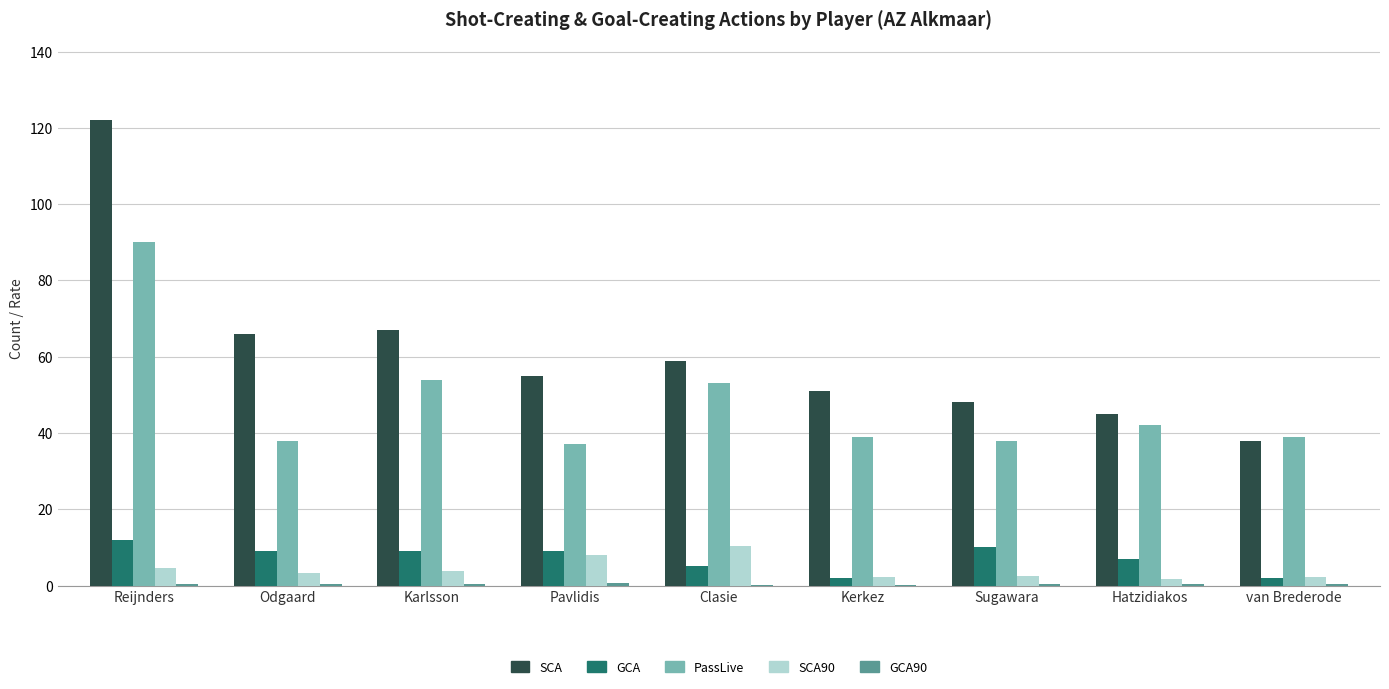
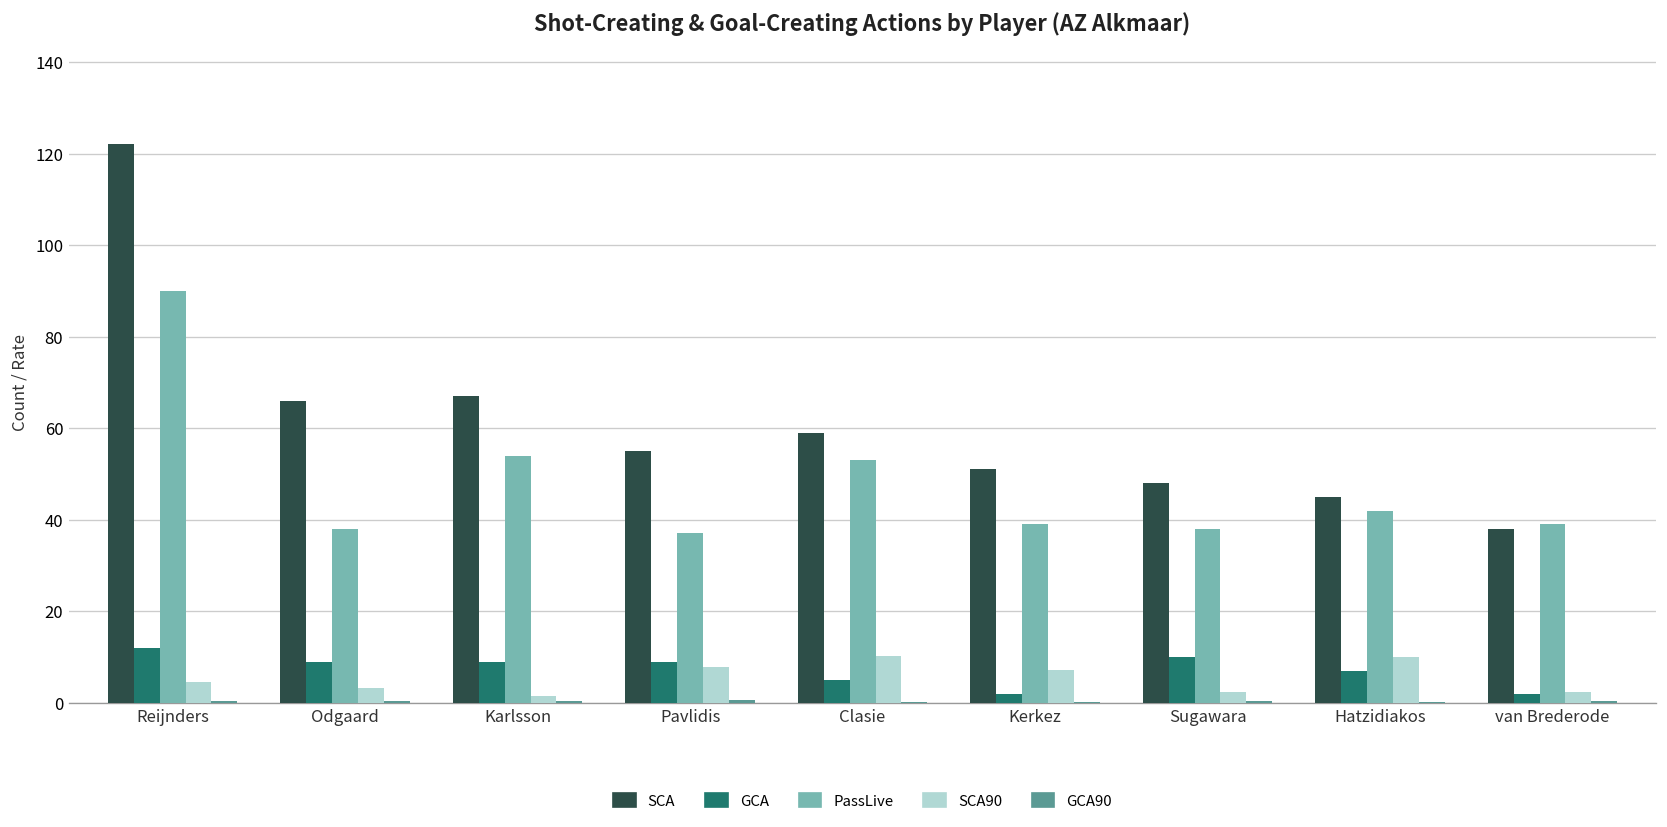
SCA90, Karlsson: 4 -> 1
SCA90, Kerkez: 2 -> 7
SCA90, Hatzidiakos: 2 -> 10
